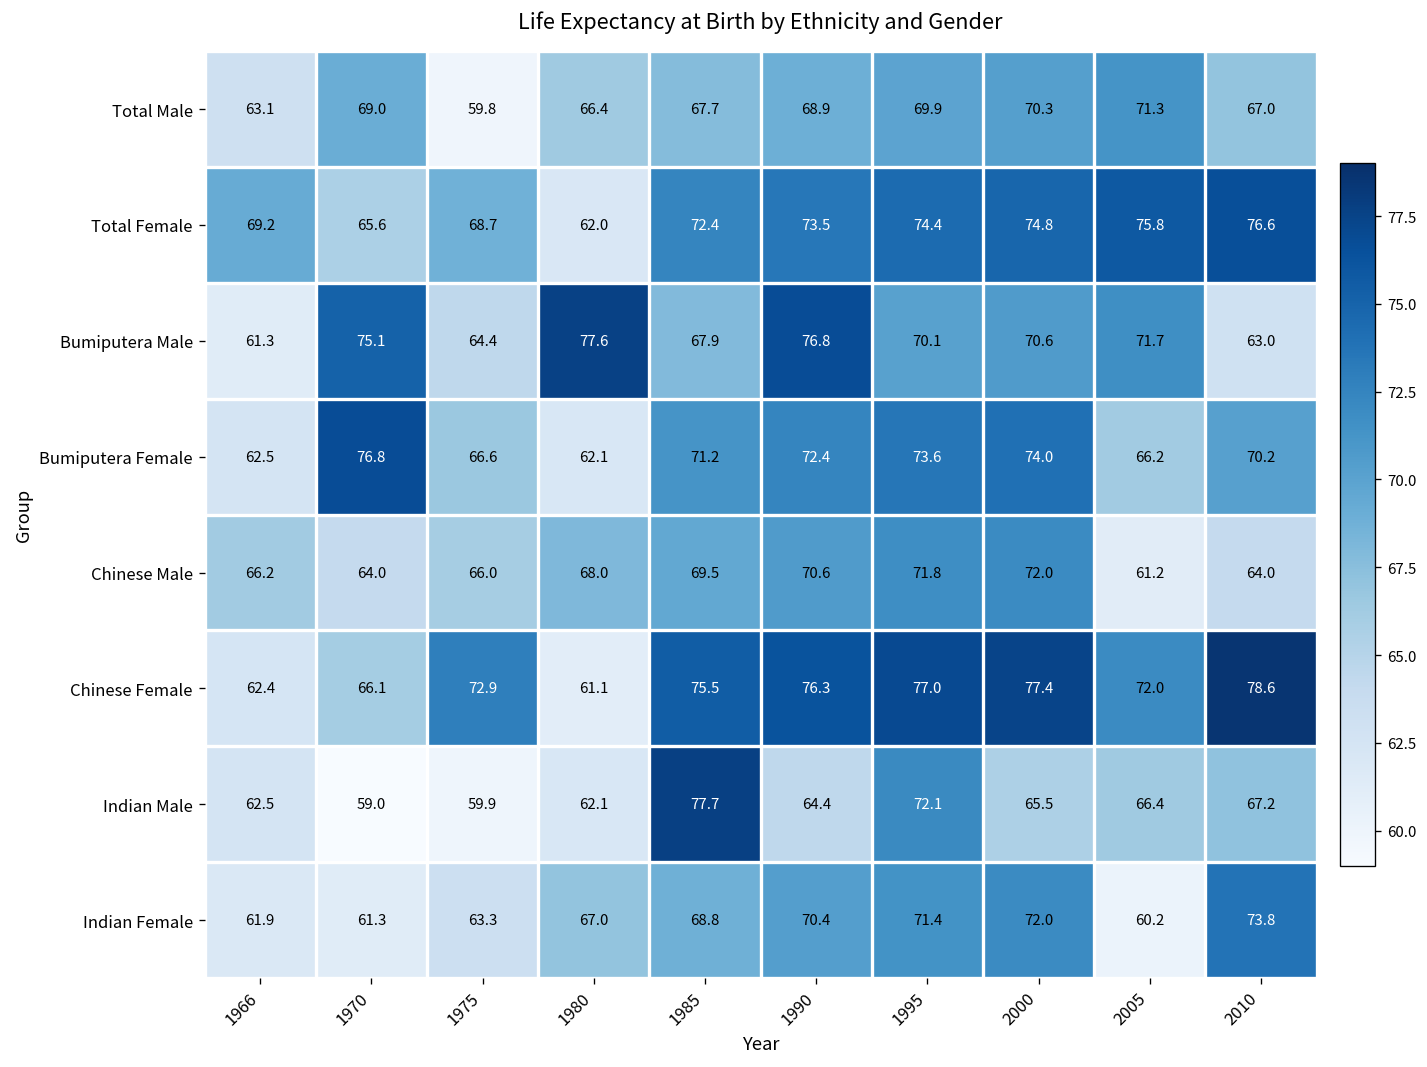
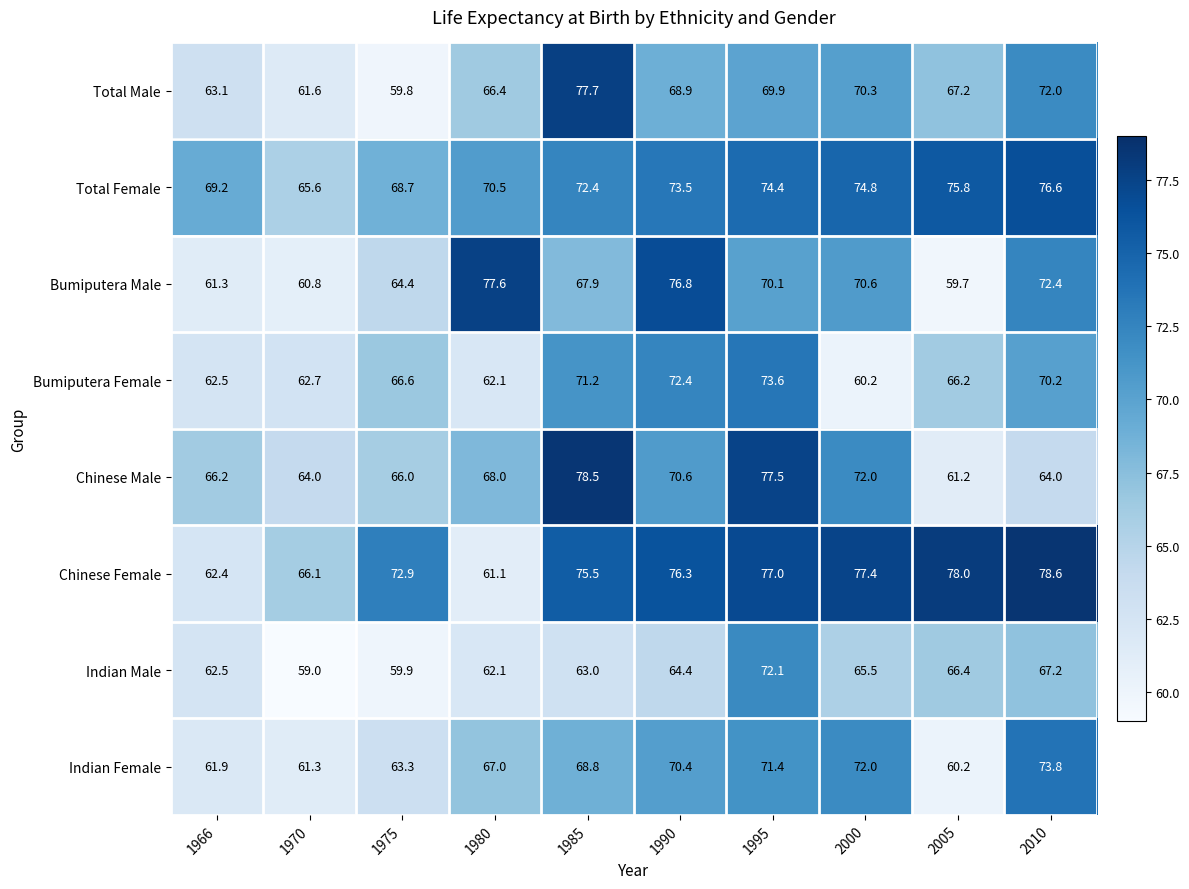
Total Male, 1970: 69.0 -> 61.6
Total Male, 1985: 67.7 -> 77.7
Total Male, 2005: 71.3 -> 67.2
Total Male, 2010: 67.0 -> 72.0
Total Female, 1980: 62.0 -> 70.5
Bumiputera Male, 1970: 75.1 -> 60.8
Bumiputera Male, 2005: 71.7 -> 59.7
Bumiputera Male, 2010: 63.0 -> 72.4
Bumiputera Female, 1970: 76.8 -> 62.7
Bumiputera Female, 2000: 74.0 -> 60.2
Chinese Male, 1985: 69.5 -> 78.5
Chinese Male, 1995: 71.8 -> 77.5
Chinese Female, 2005: 72.0 -> 78.0
Indian Male, 1985: 77.7 -> 63.0
